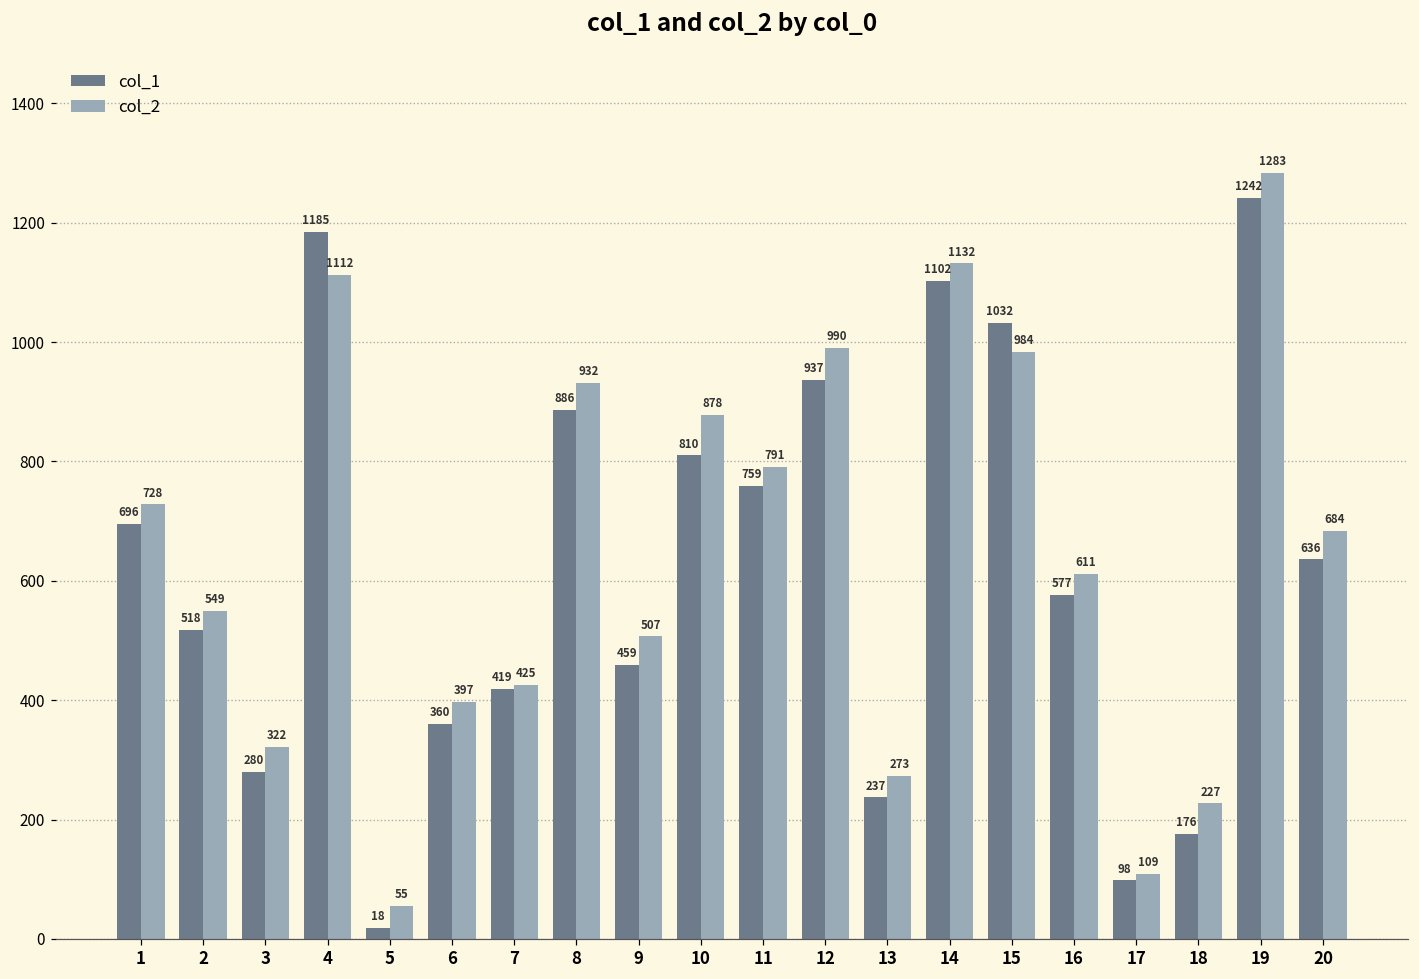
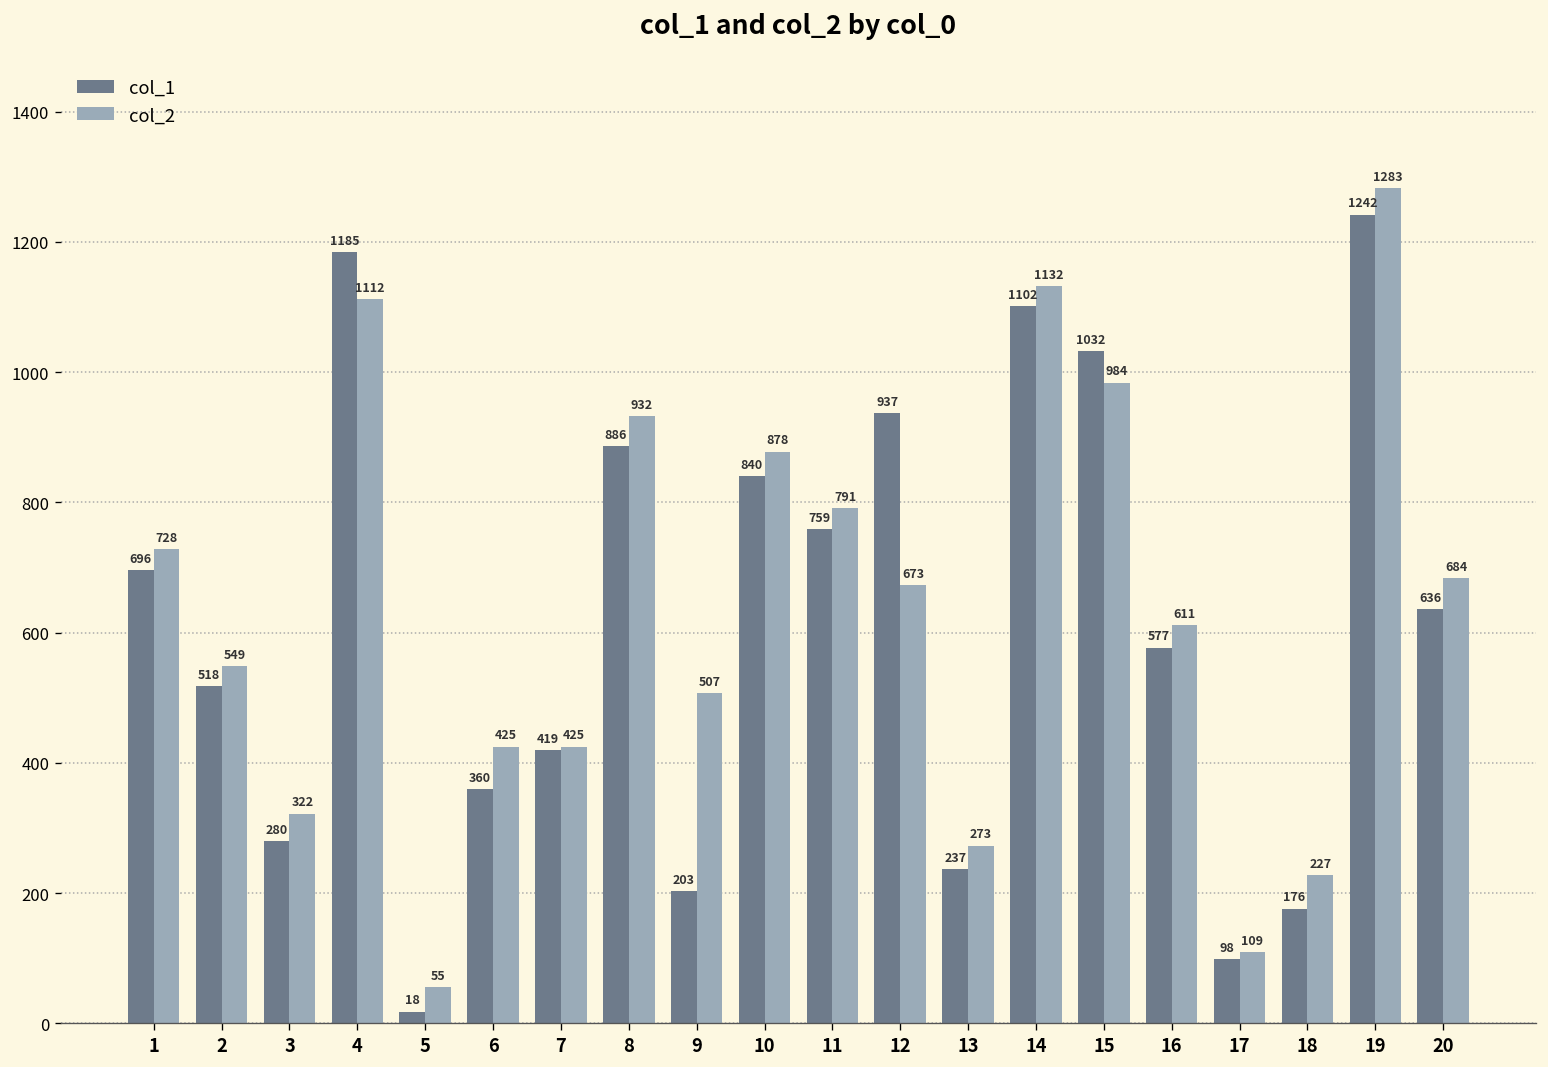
col_2, 6: 397 -> 425
col_1, 9: 459 -> 203
col_1, 10: 810 -> 840
col_2, 12: 990 -> 673
